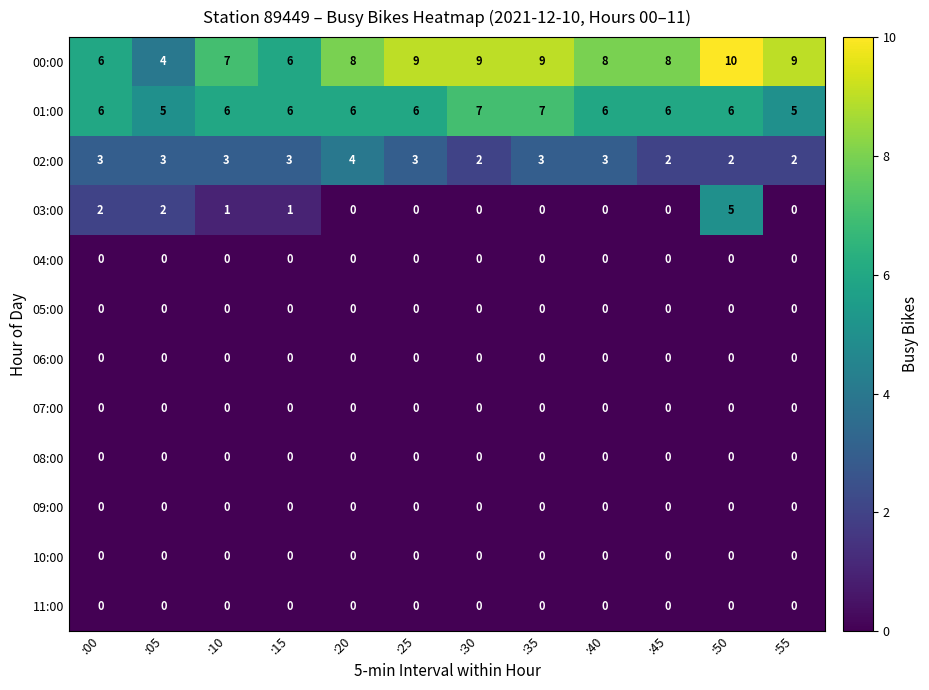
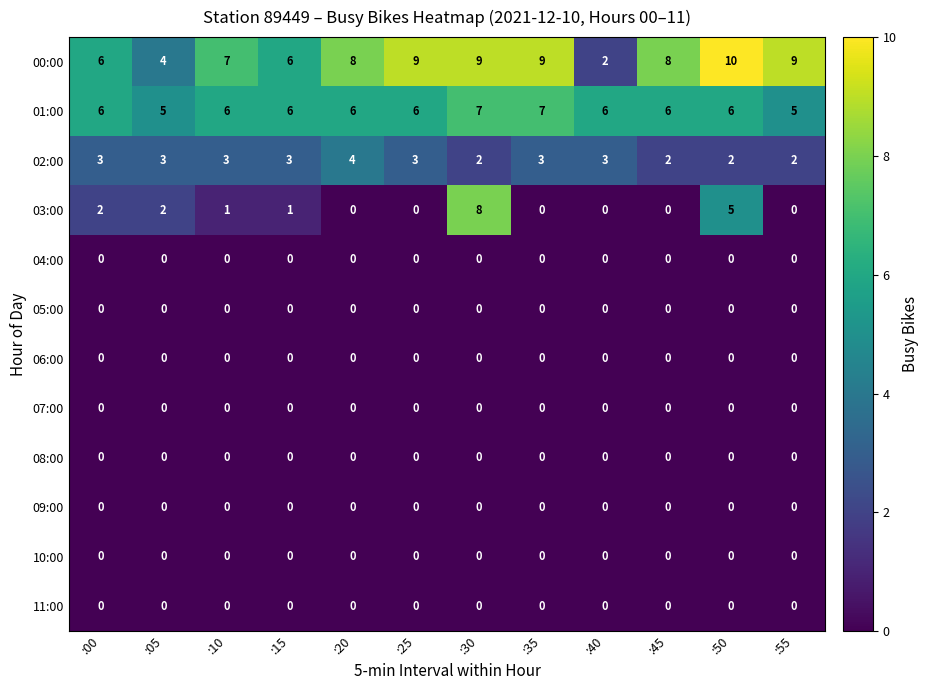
00:00, :40: 8 -> 2
03:00, :30: 0 -> 8
